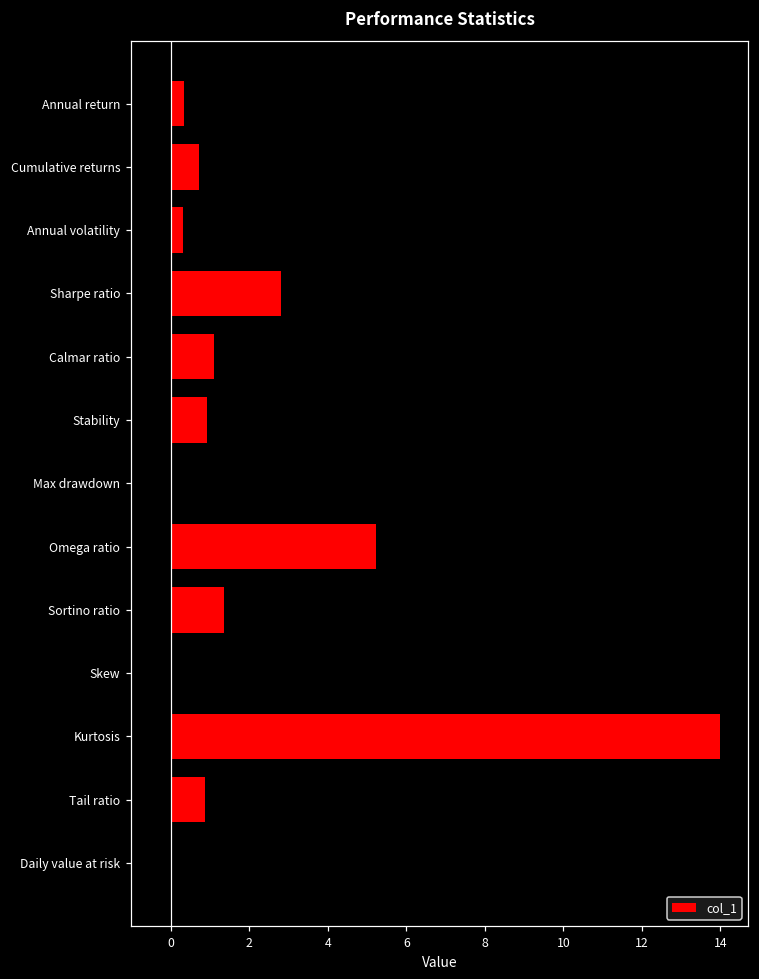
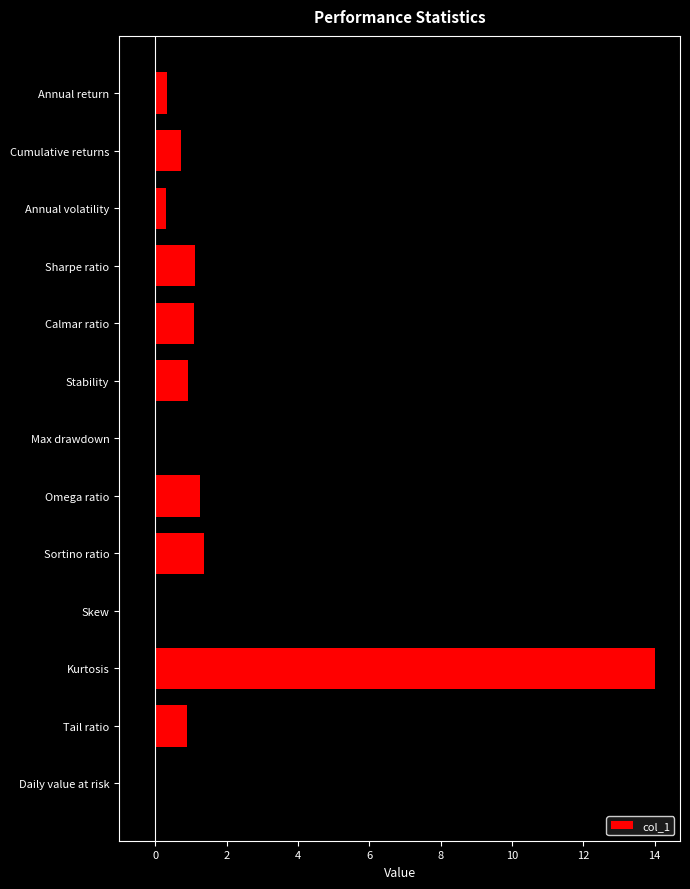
Sharpe ratio: 2.8 -> 1.1
Omega ratio: 5.2 -> 1.3
